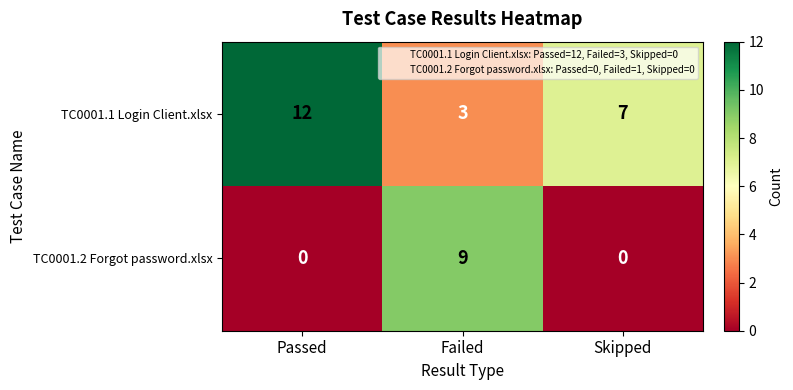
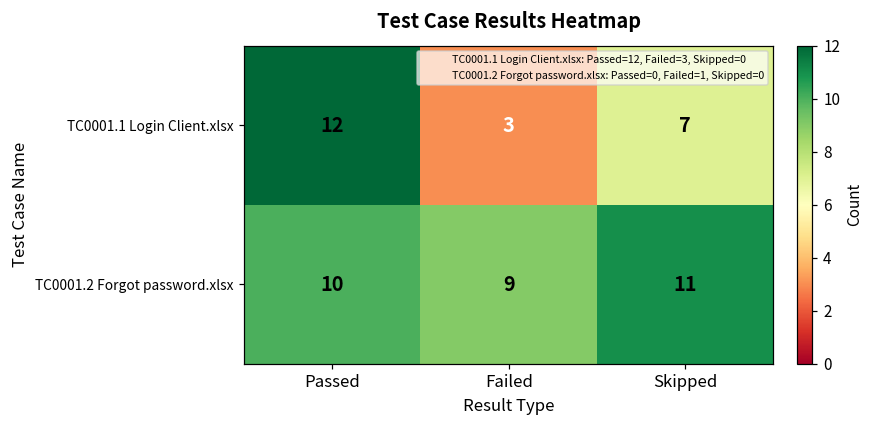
TC0001.2 Forgot password.xlsx, Passed: 0 -> 10
TC0001.2 Forgot password.xlsx, Skipped: 0 -> 11
